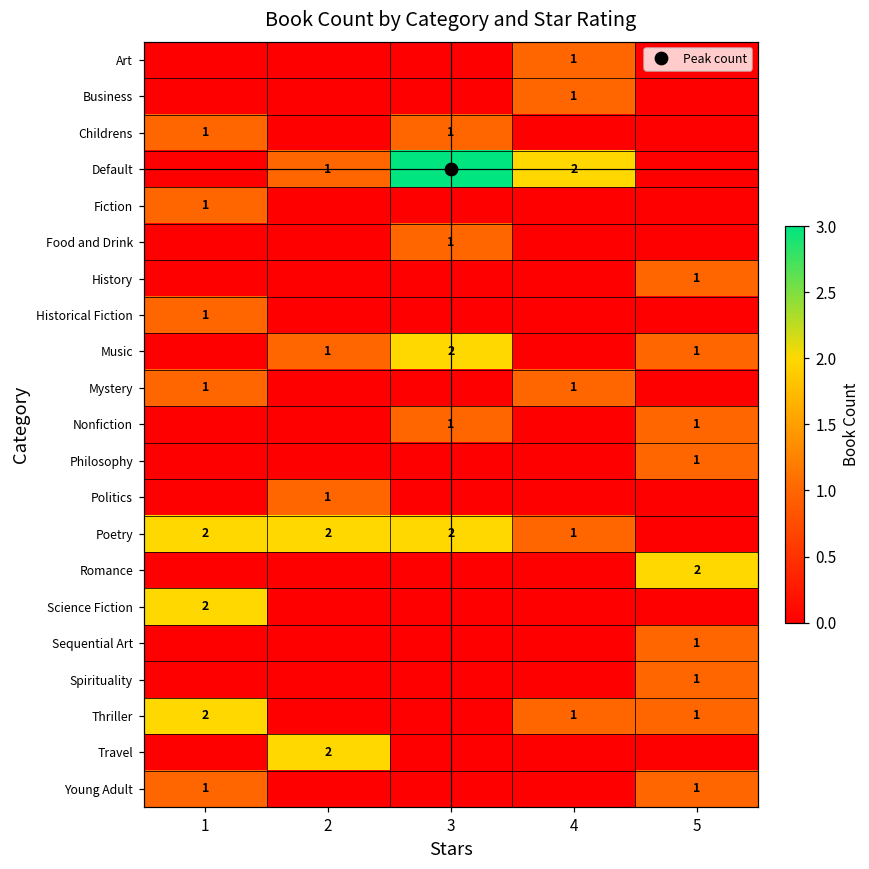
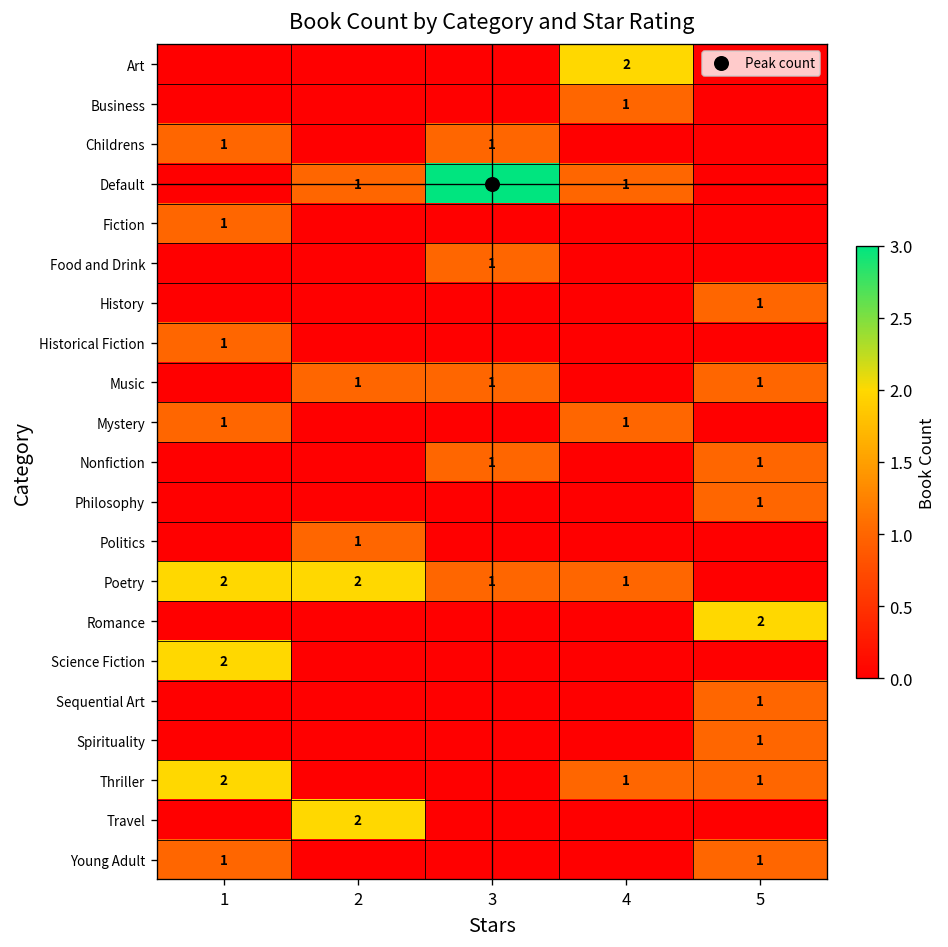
Art, 4: 1 -> 2
Default, 4: 2 -> 1
Music, 3: 2 -> 1
Poetry, 3: 2 -> 1
